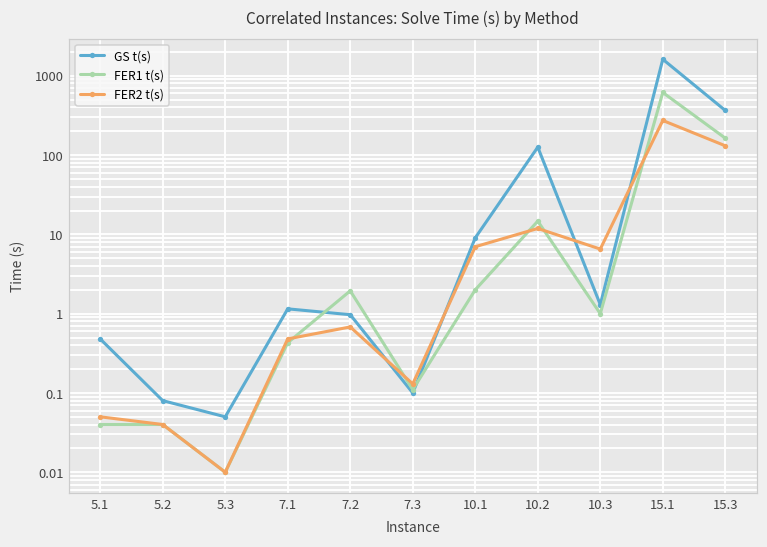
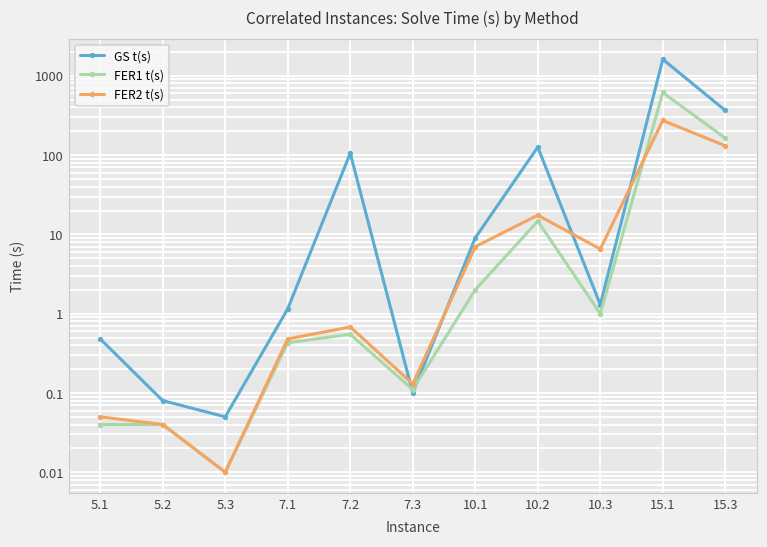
GS t(s), 7.2: 1.0 -> 110
FER1 t(s), 7.2: 1.9 -> 0.6
FER2 t(s), 10.2: 12 -> 17
